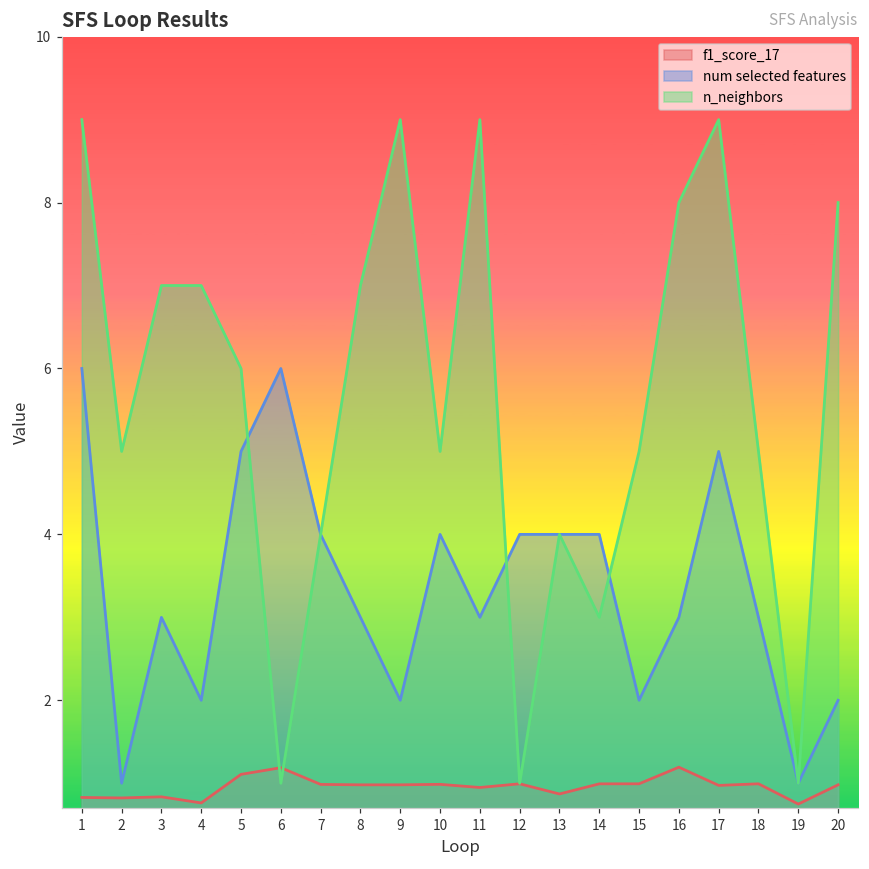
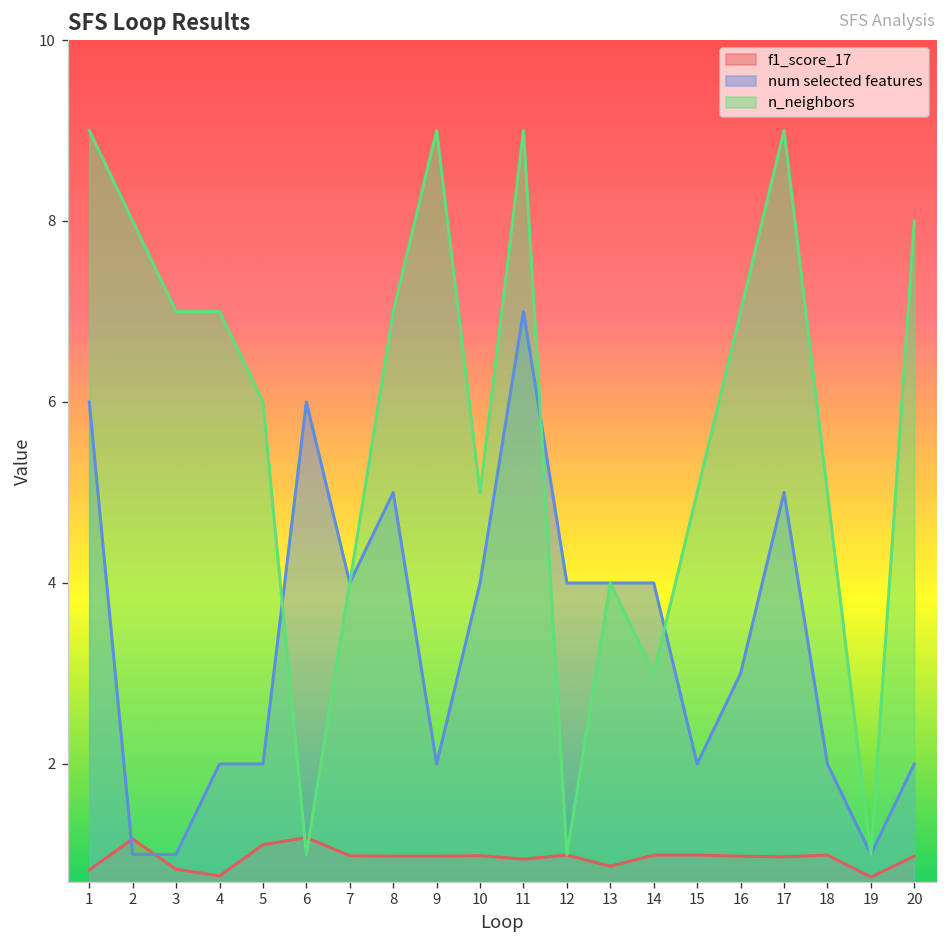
f1_score_17, 2: 0.8 -> 1.2
n_neighbors, 2: 5 -> 8
num selected features, 3: 3 -> 1
num selected features, 5: 5 -> 2
num selected features, 8: 3 -> 5
num selected features, 11: 3 -> 7
f1_score_17, 16: 1.2 -> 1.0
n_neighbors, 16: 8 -> 7
num selected features, 18: 3 -> 2
